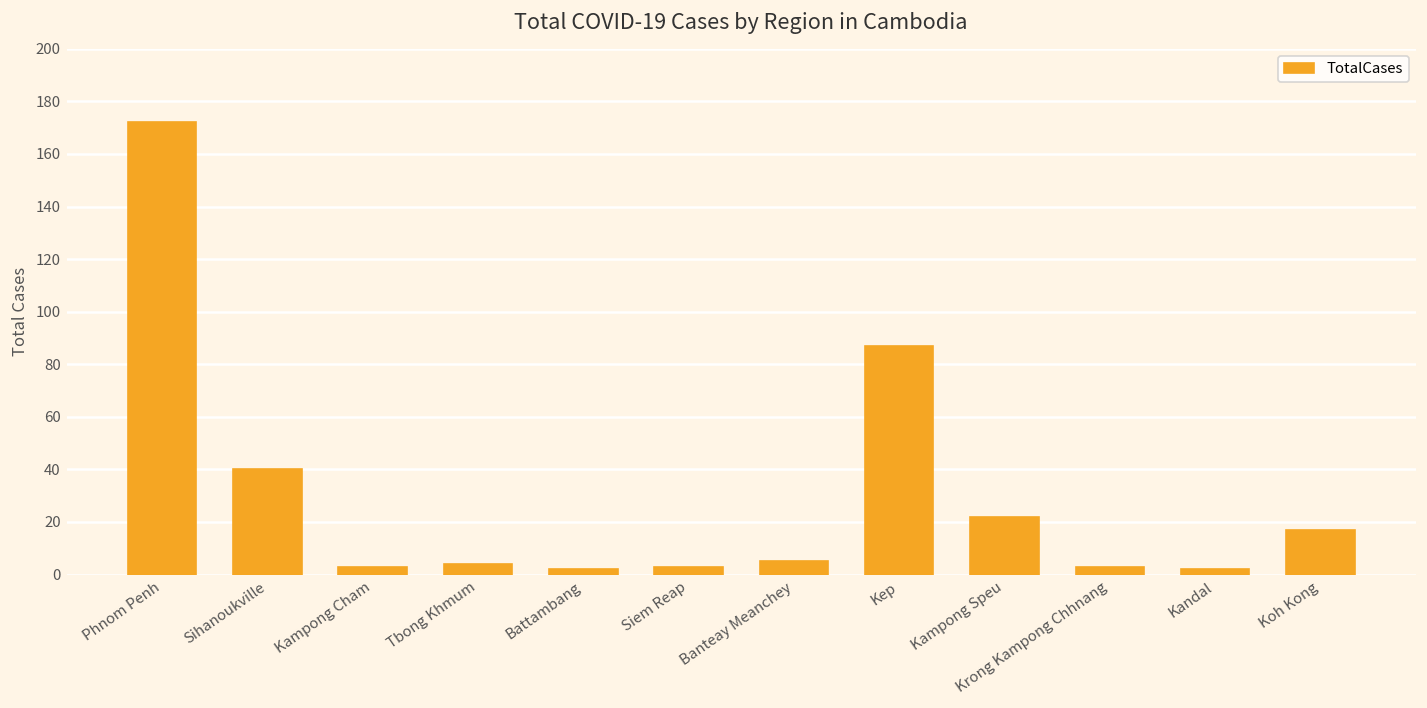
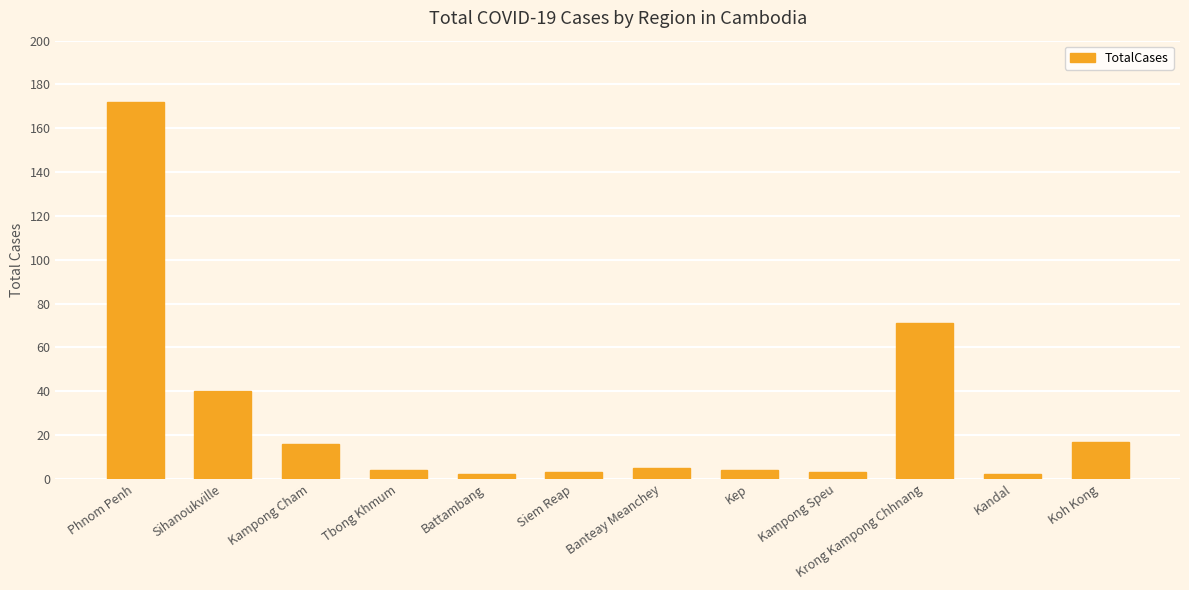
Kampong Cham: 3 -> 16
Kep: 87 -> 4
Kampong Speu: 22 -> 3
Krong Kampong Chhnang: 3 -> 71
